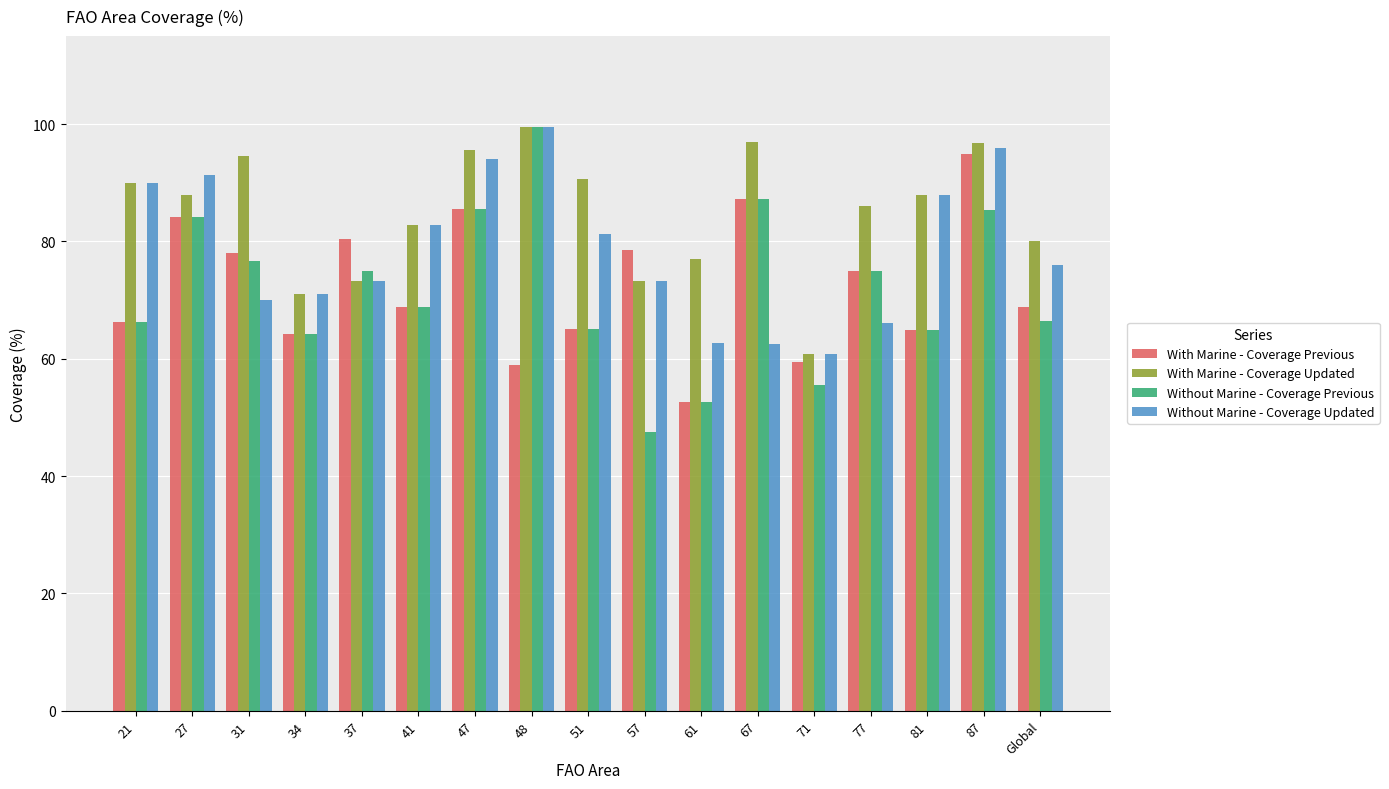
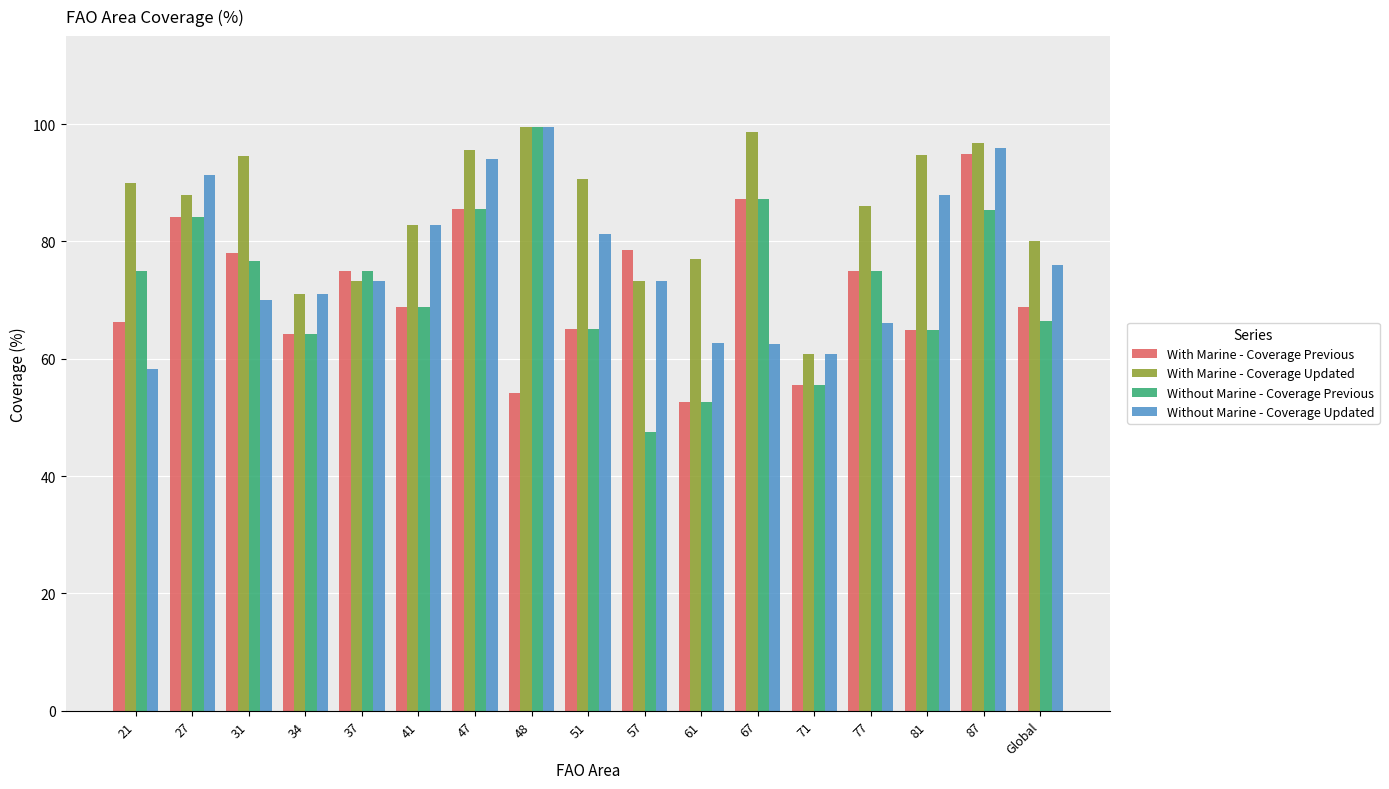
Without Marine - Coverage Previous, 21: 66 -> 75
Without Marine - Coverage Updated, 21: 90 -> 58
With Marine - Coverage Previous, 37: 80 -> 75
With Marine - Coverage Previous, 48: 59 -> 54
With Marine - Coverage Updated, 67: 97 -> 99
With Marine - Coverage Previous, 71: 60 -> 55
With Marine - Coverage Updated, 81: 88 -> 95
